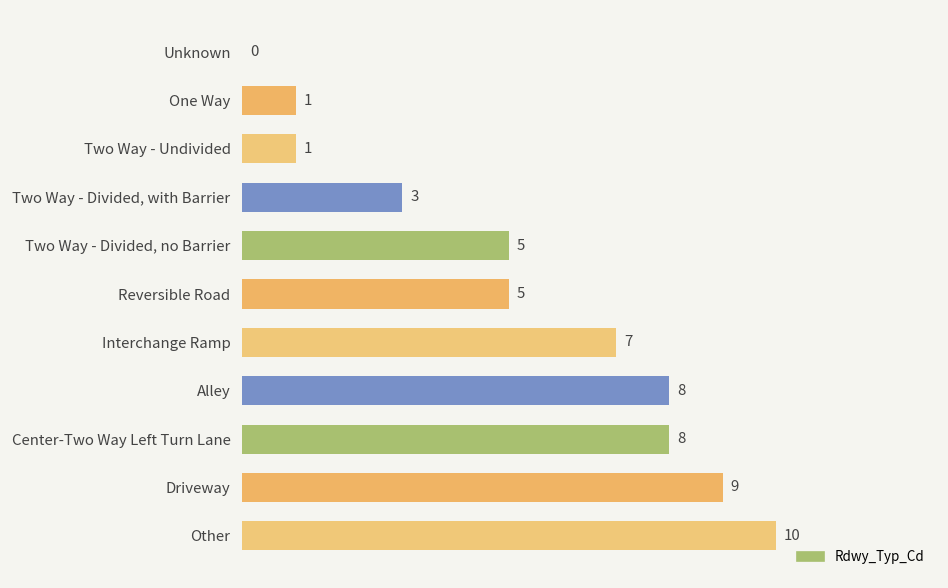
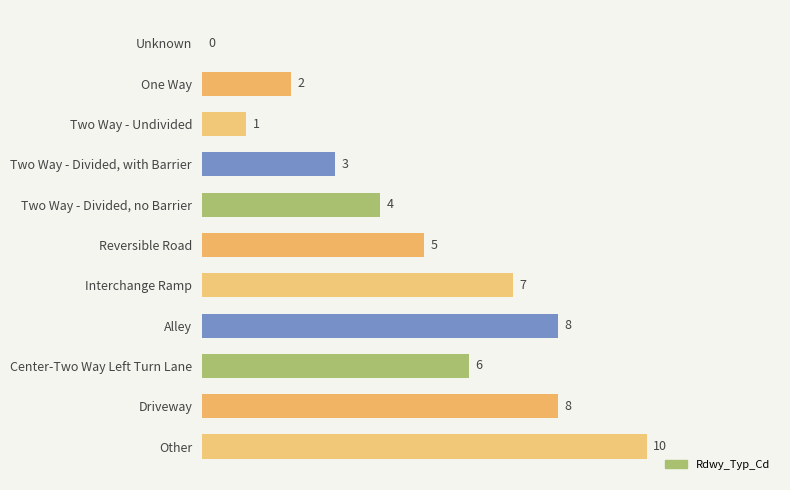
One Way: 1 -> 2
Two Way - Divided, no Barrier: 5 -> 4
Center-Two Way Left Turn Lane: 8 -> 6
Driveway: 9 -> 8
